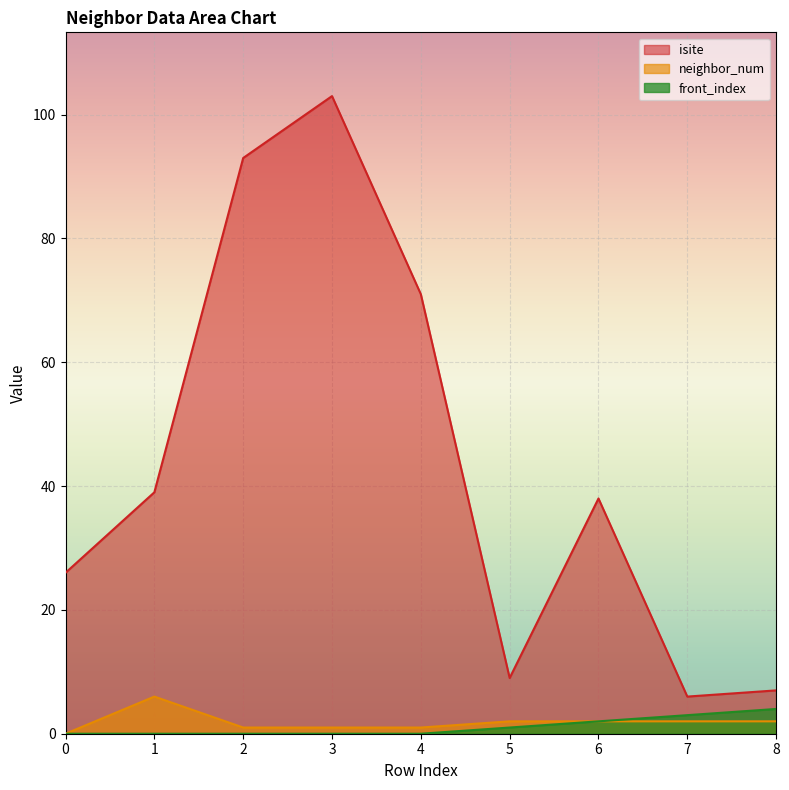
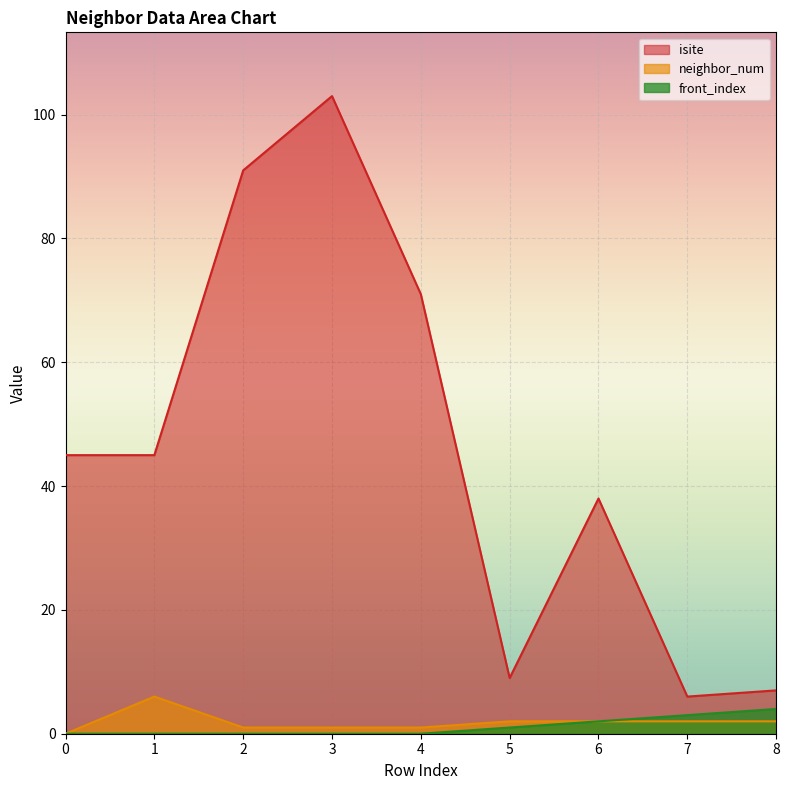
isite, 0: 26 -> 45
isite, 1: 39 -> 45
isite, 2: 93 -> 91
